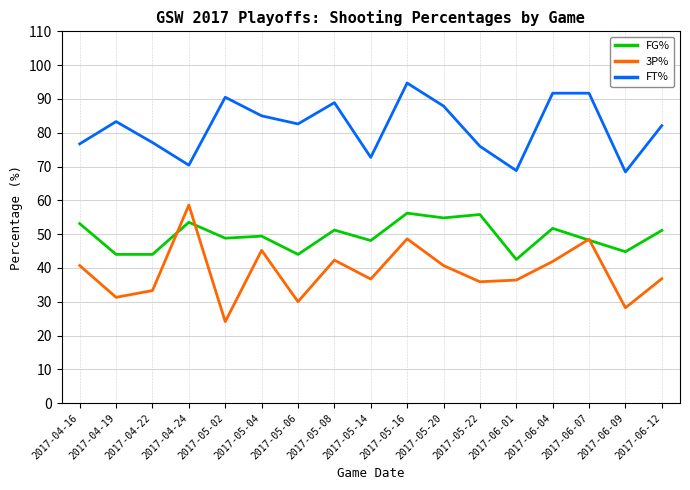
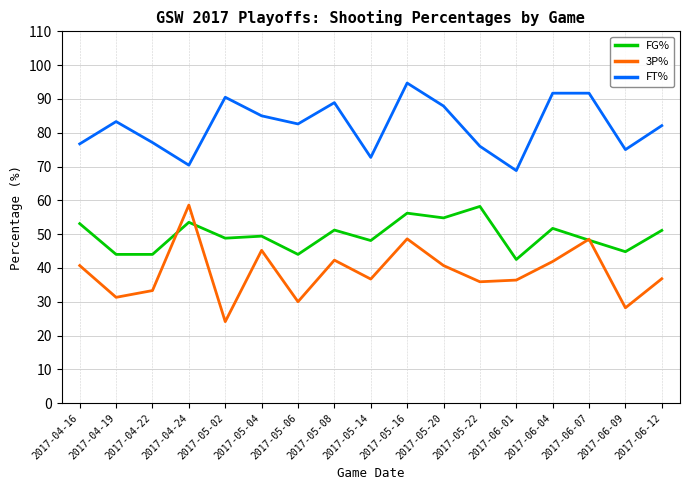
FG%, 2017-05-22: 56 -> 58
FT%, 2017-06-09: 68 -> 75
